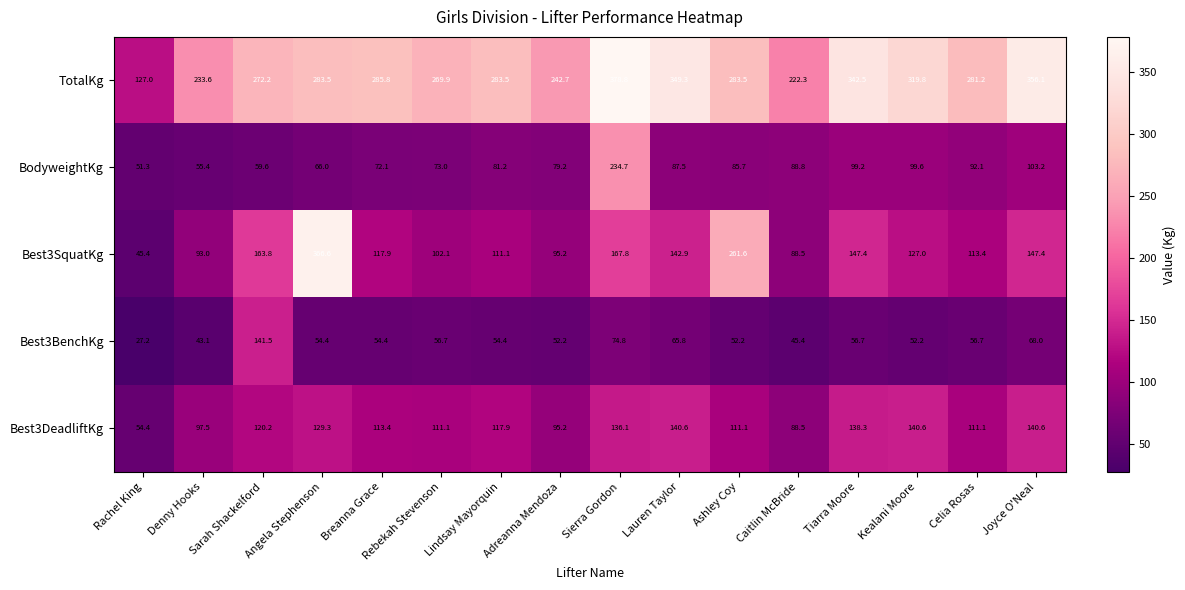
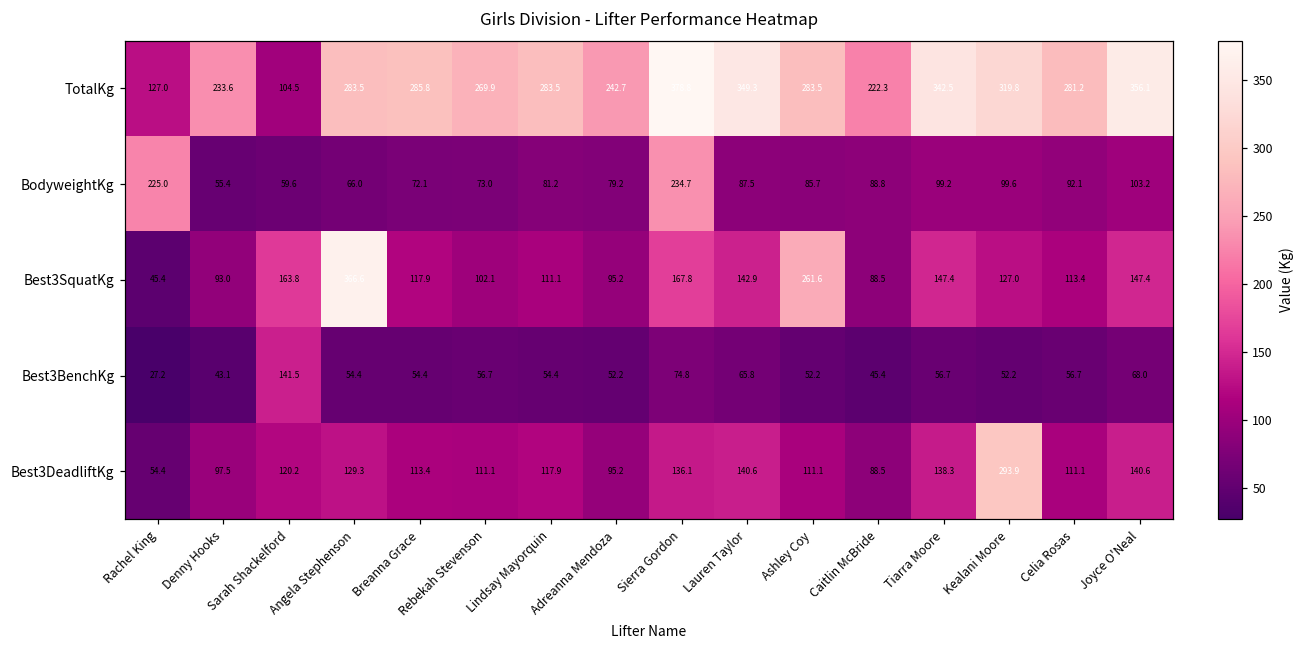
TotalKg, Sarah Shackelford: 272.2 -> 104.5
BodyweightKg, Rachel King: 51.3 -> 225.0
Best3DeadliftKg, Kealani Moore: 140.6 -> 293.9
